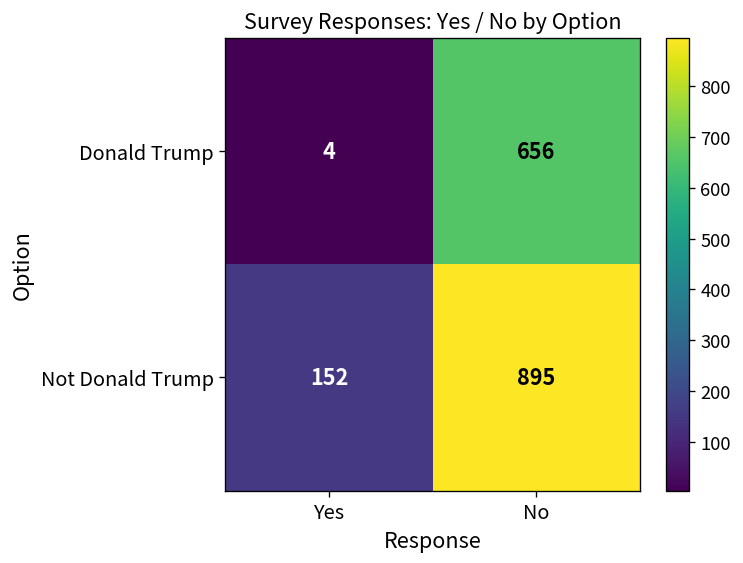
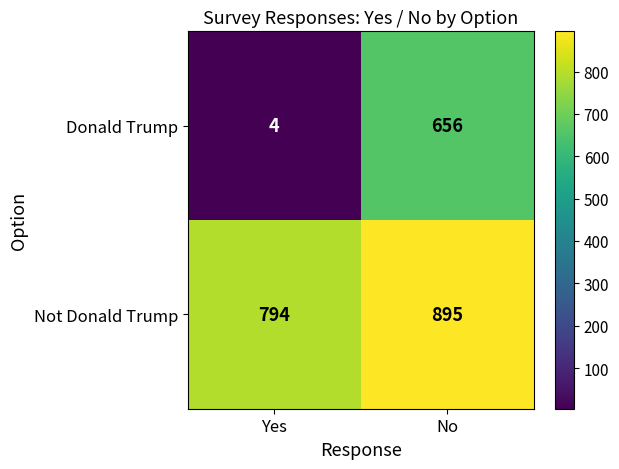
Not Donald Trump, Yes: 152 -> 794
